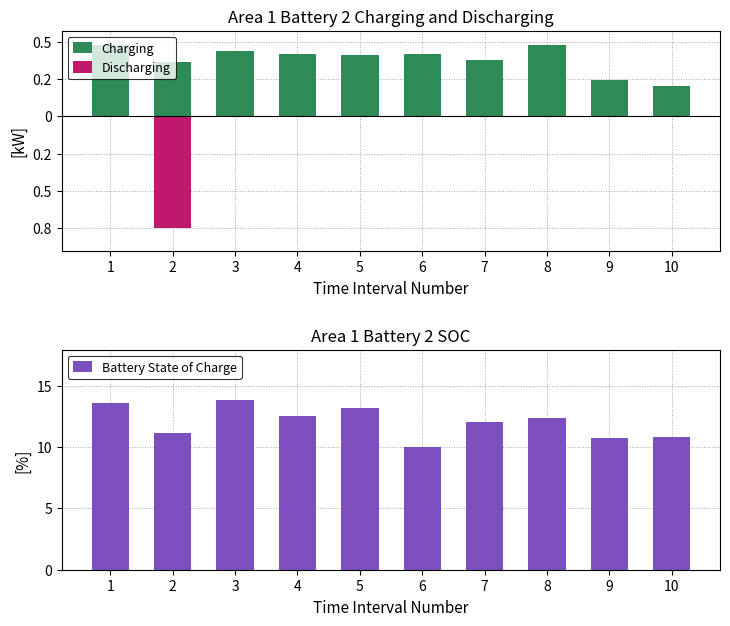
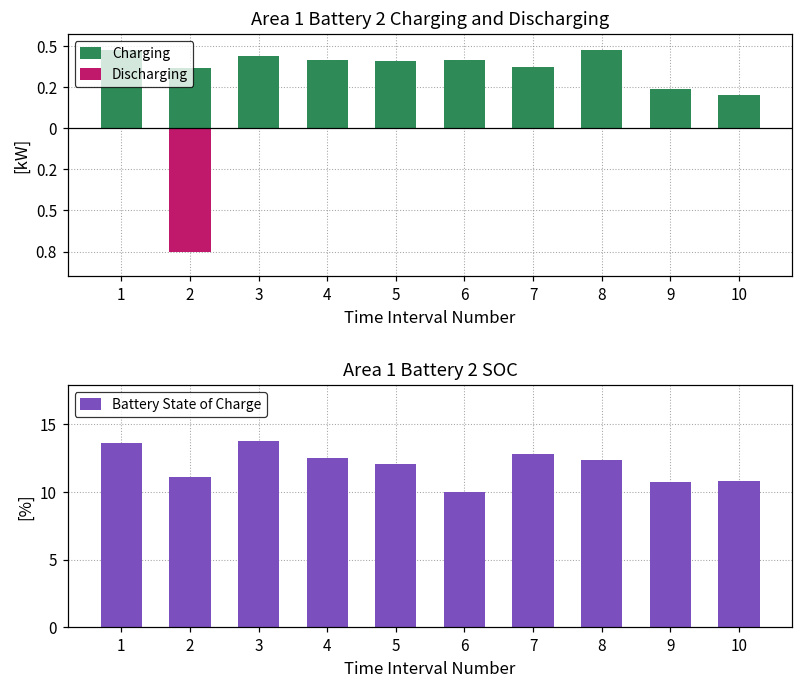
Area 1 Battery 2 SOC, 5: 13.2 -> 12.1
Area 1 Battery 2 SOC, 7: 12.0 -> 12.8
